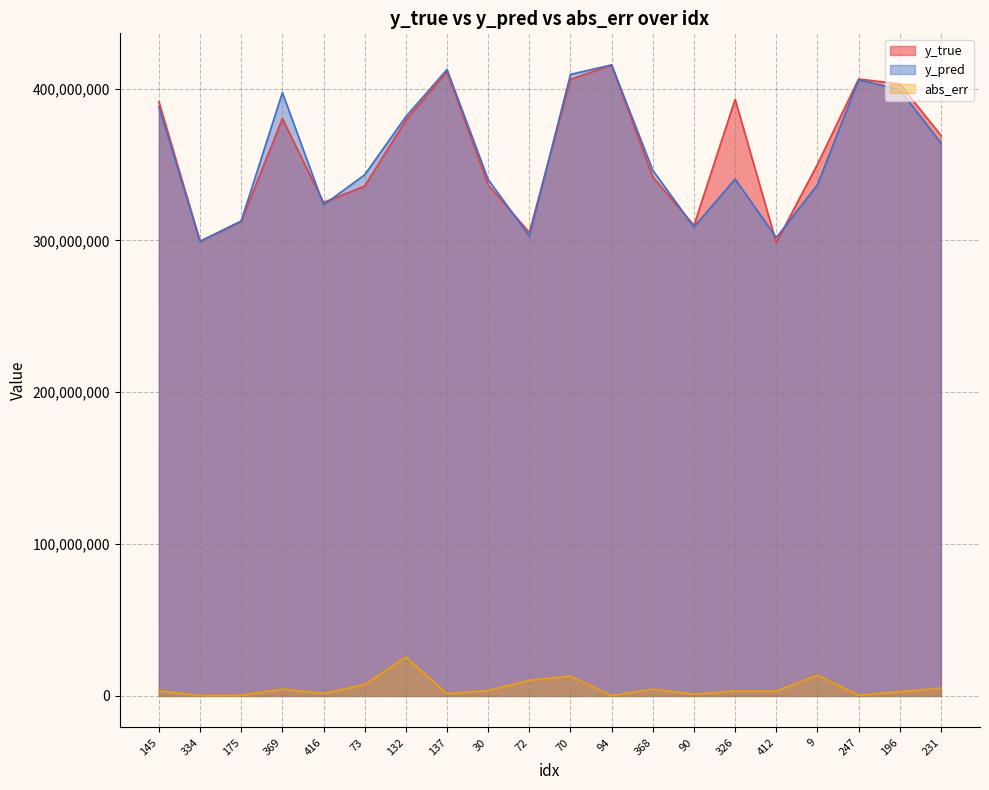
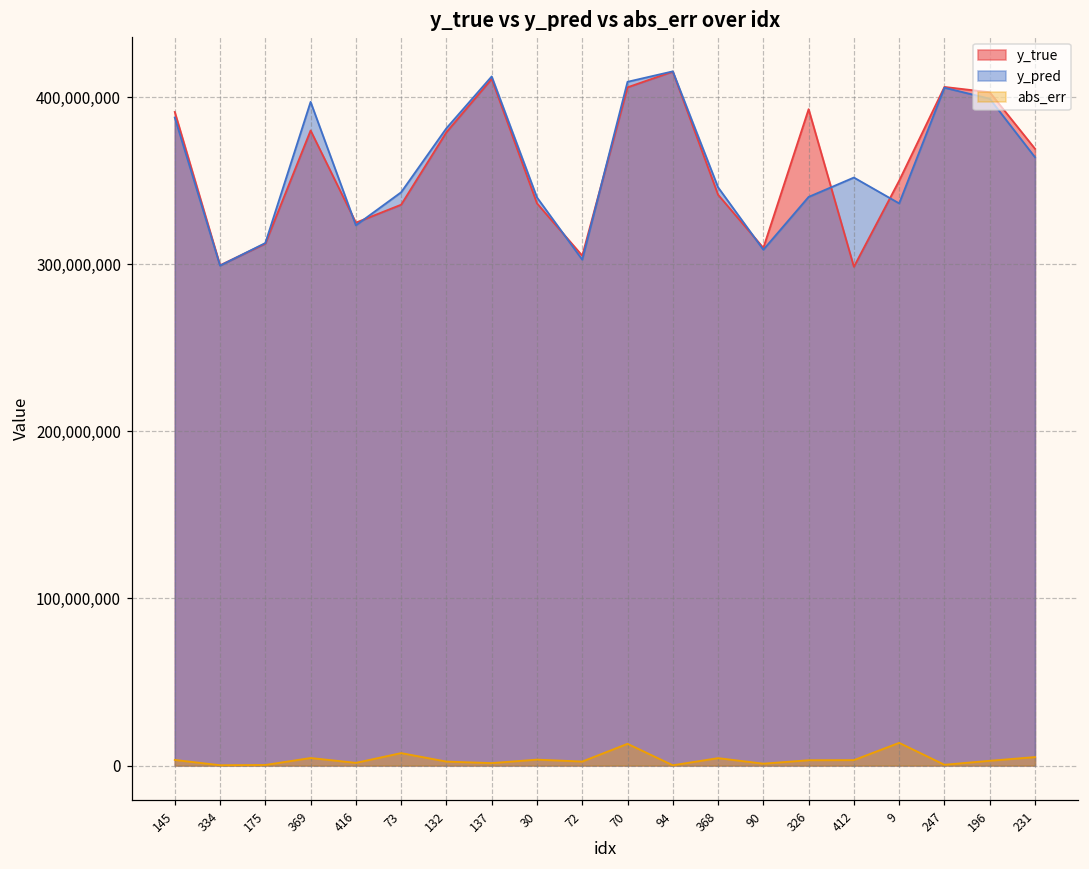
abs_err, 132: 26,000,000 -> 2,000,000
abs_err, 72: 10,000,000 -> 2,000,000
y_pred, 412: 302,000,000 -> 352,000,000
